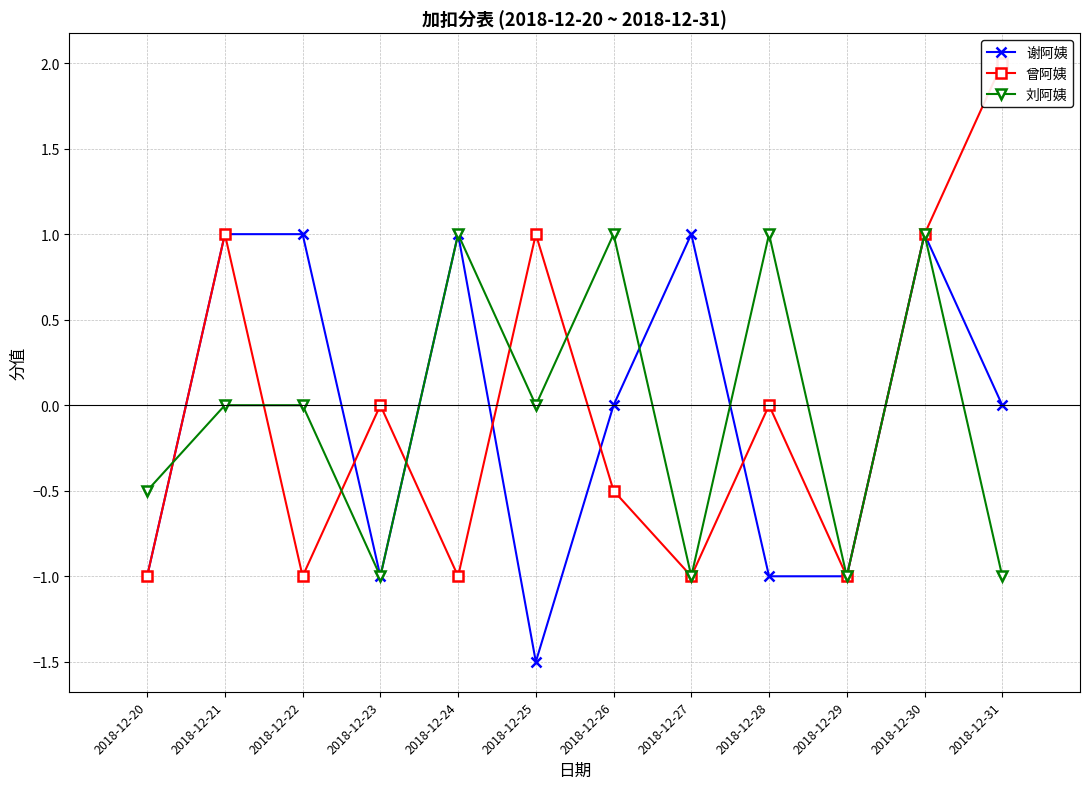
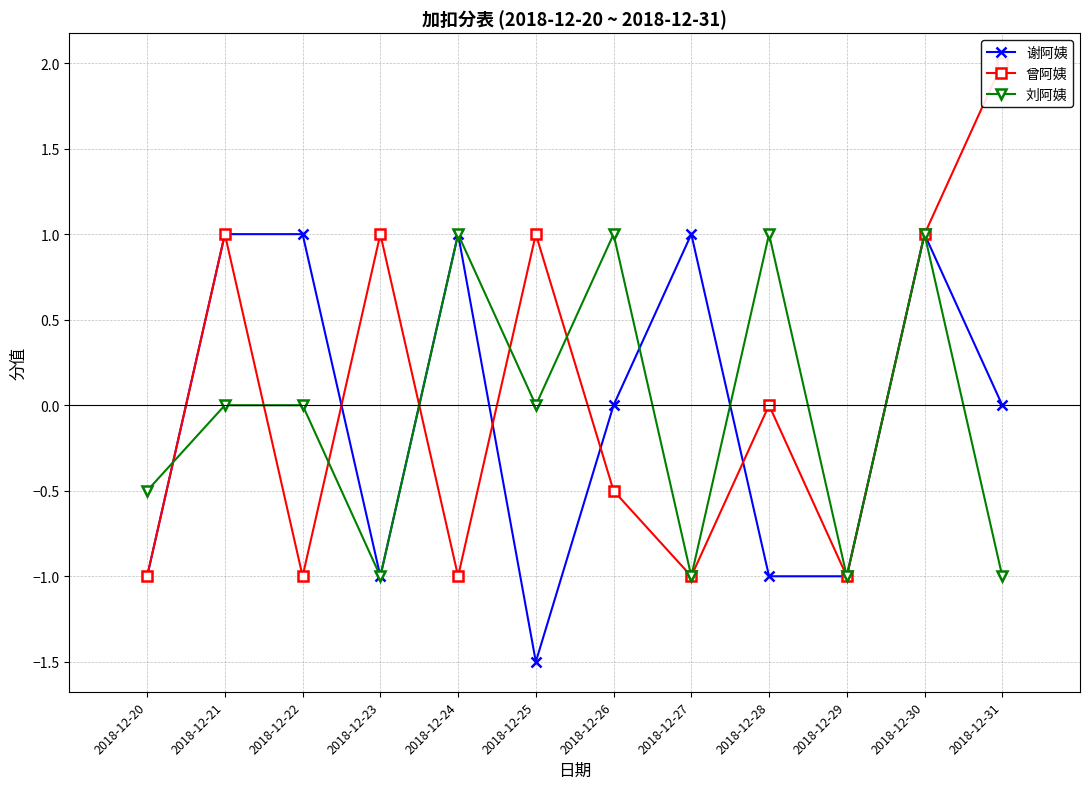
曾阿姨, 2018-12-23: 0 -> 1
